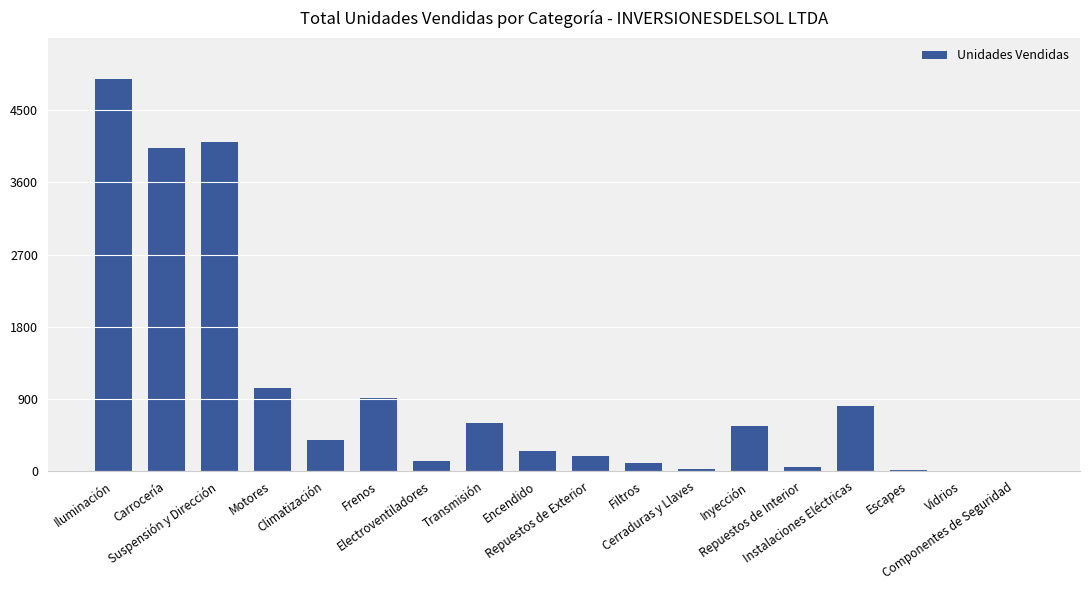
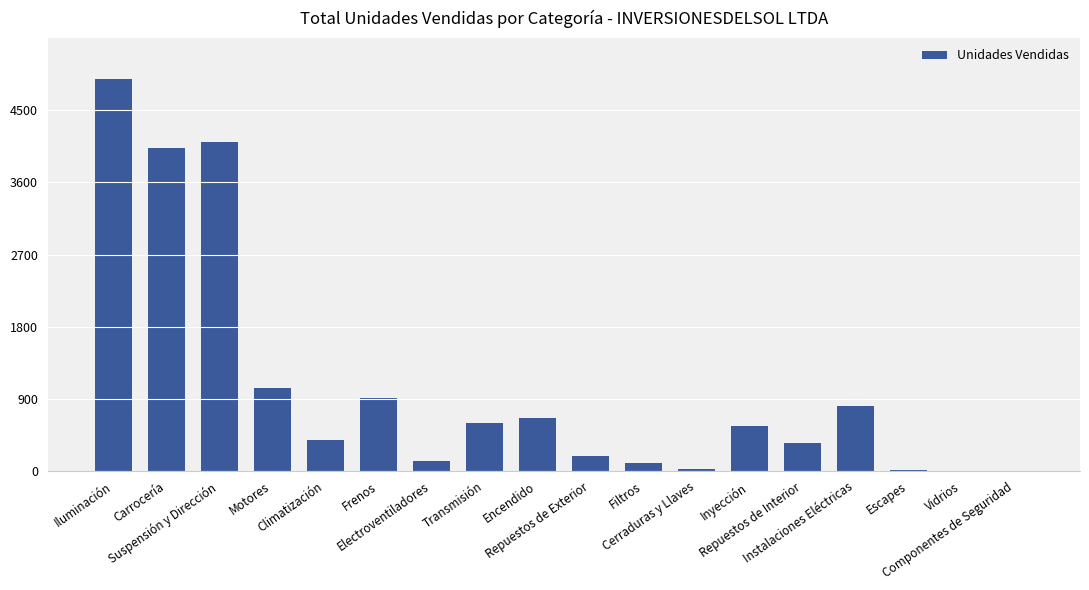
Encendido: 200 -> 700
Repuestos de Interior: 0 -> 400
